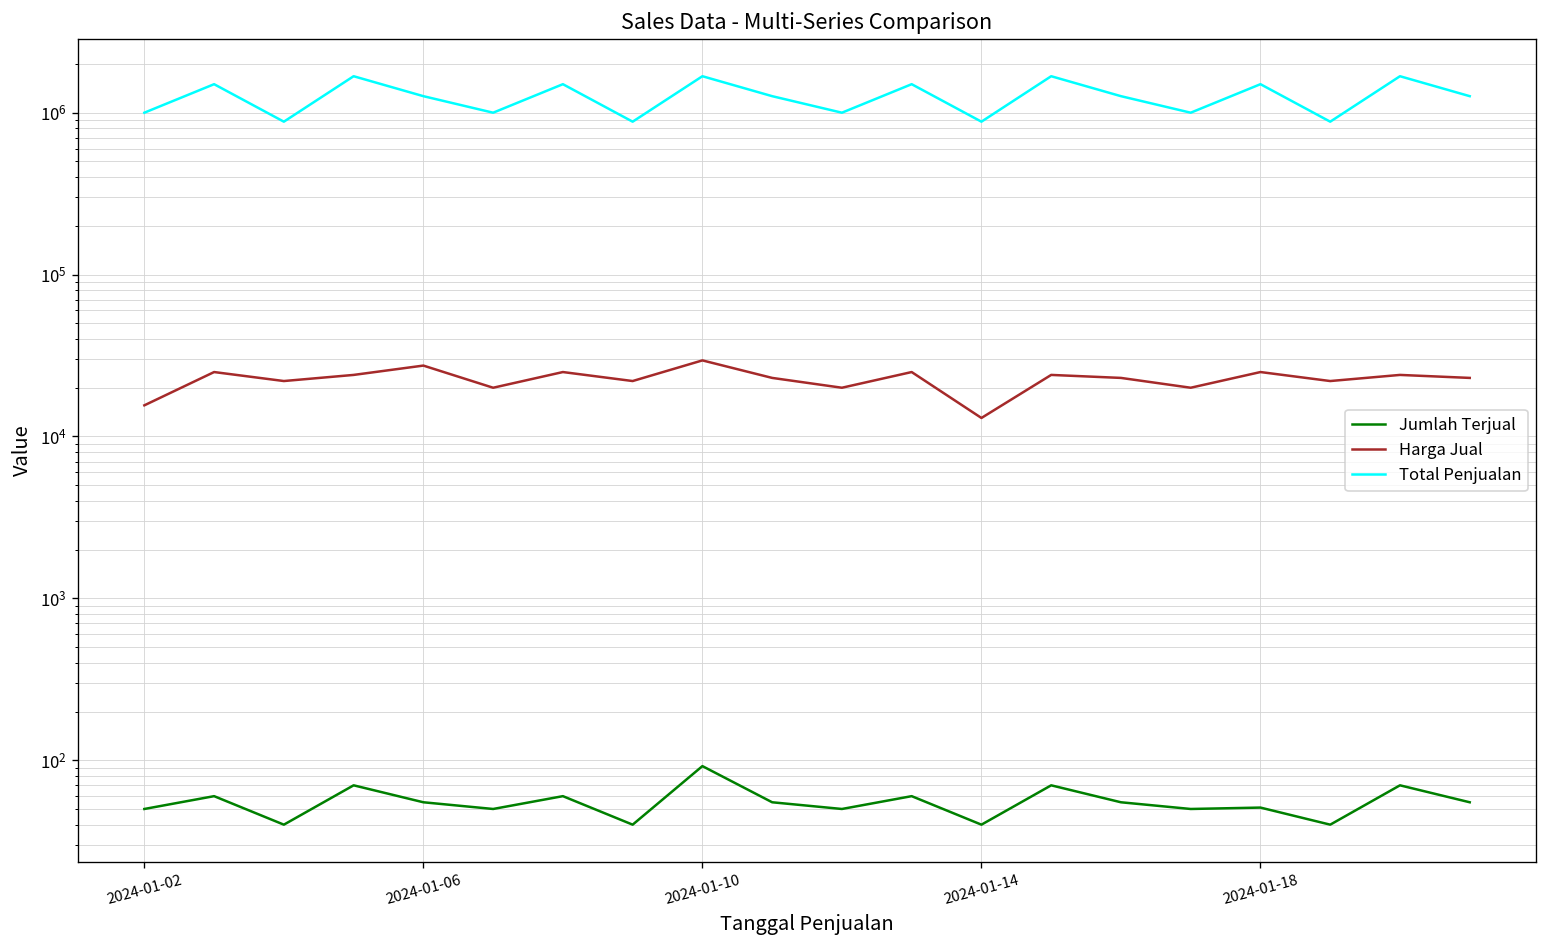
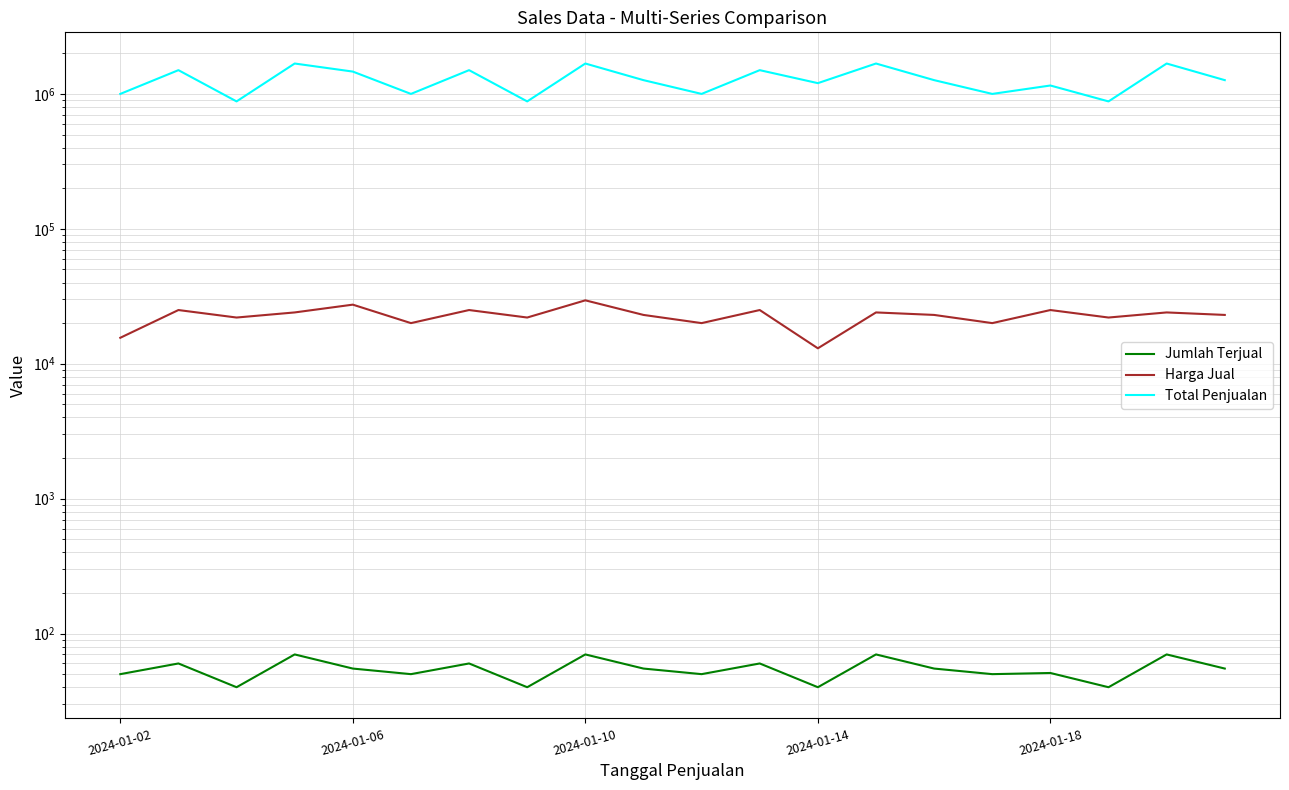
Total Penjualan, 2024-01-06: 1300000 -> 1500000
Jumlah Terjual, 2024-01-10: 90 -> 70
Total Penjualan, 2024-01-14: 900000 -> 1200000
Total Penjualan, 2024-01-18: 1500000 -> 1200000
